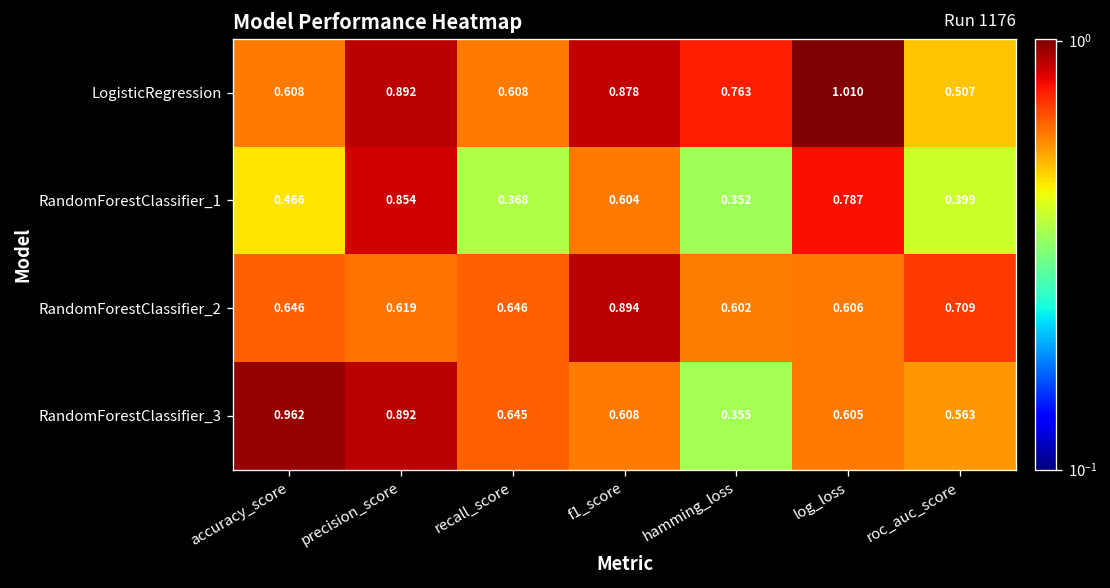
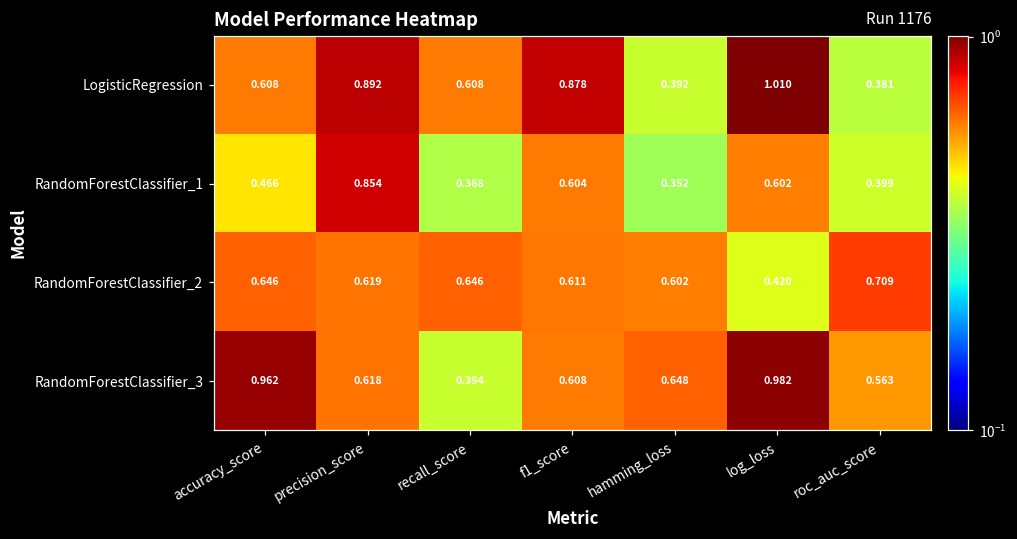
LogisticRegression, hamming_loss: 0.763 -> 0.392
LogisticRegression, roc_auc_score: 0.507 -> 0.381
RandomForestClassifier_1, log_loss: 0.787 -> 0.602
RandomForestClassifier_2, f1_score: 0.894 -> 0.611
RandomForestClassifier_2, log_loss: 0.606 -> 0.420
RandomForestClassifier_3, precision_score: 0.892 -> 0.618
RandomForestClassifier_3, recall_score: 0.645 -> 0.394
RandomForestClassifier_3, hamming_loss: 0.355 -> 0.648
RandomForestClassifier_3, log_loss: 0.605 -> 0.982
